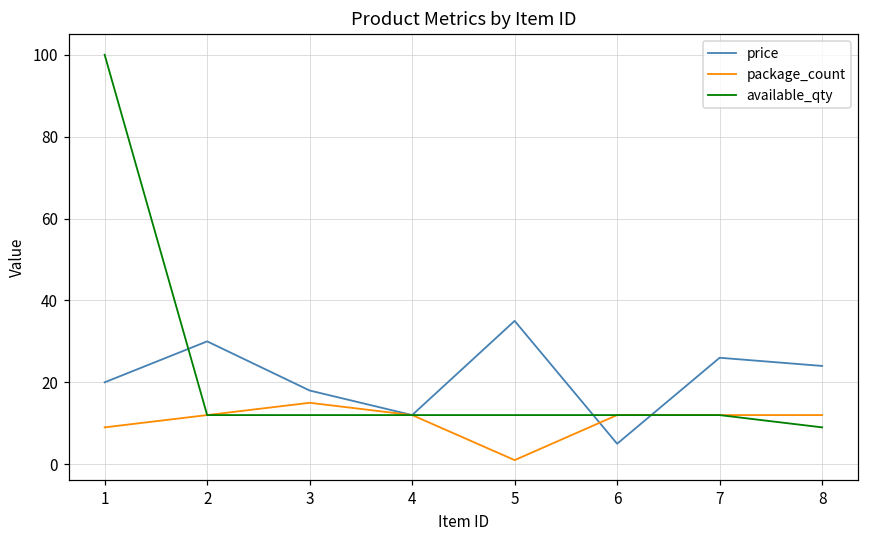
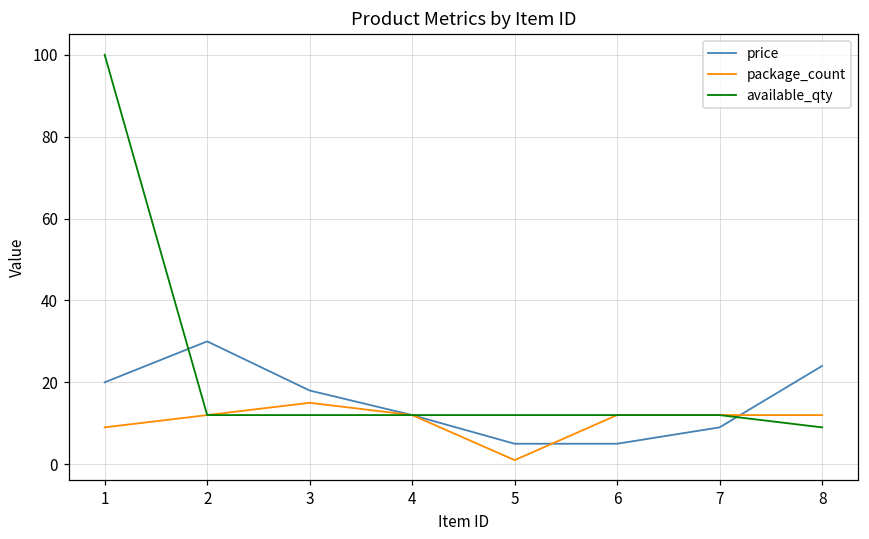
price, 5: 35 -> 5
price, 7: 26 -> 9
